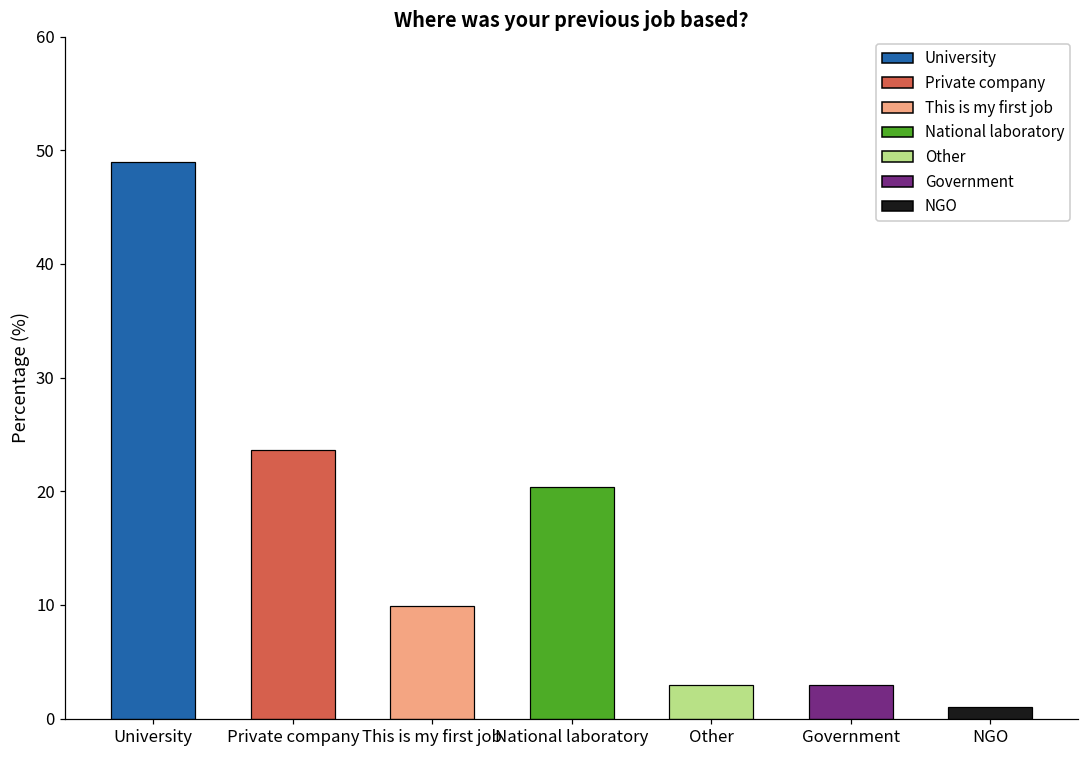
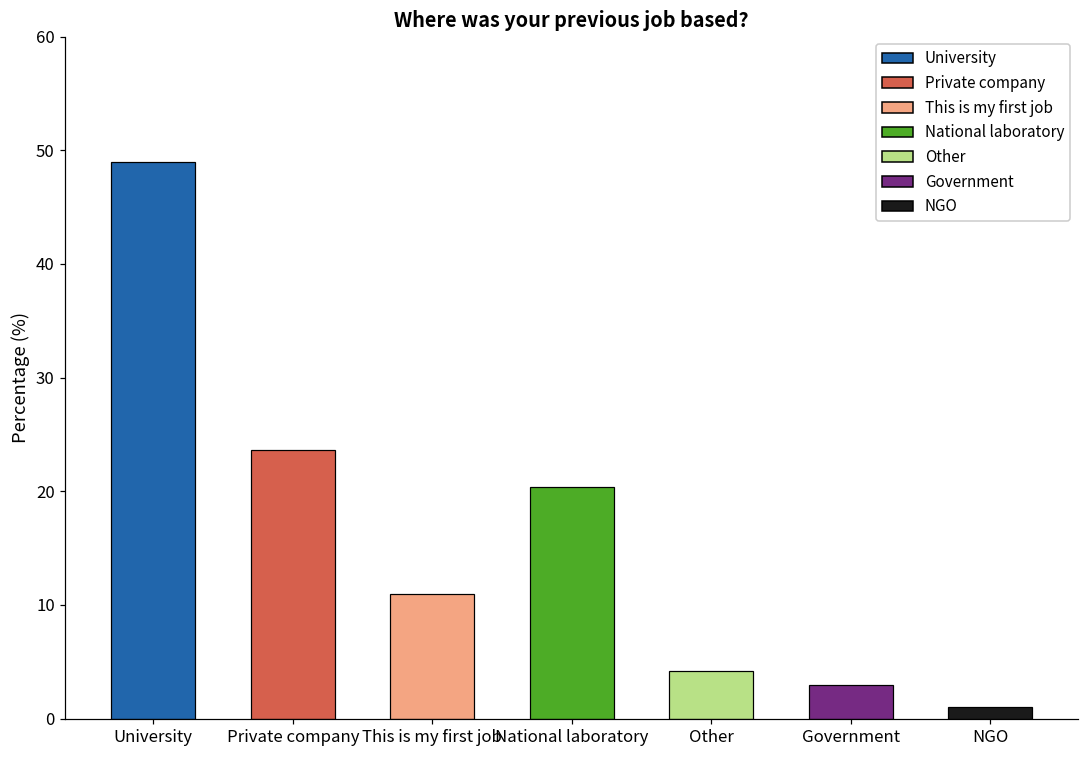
This is my first job: 9.9 -> 11.0
Other: 3.0 -> 4.2
